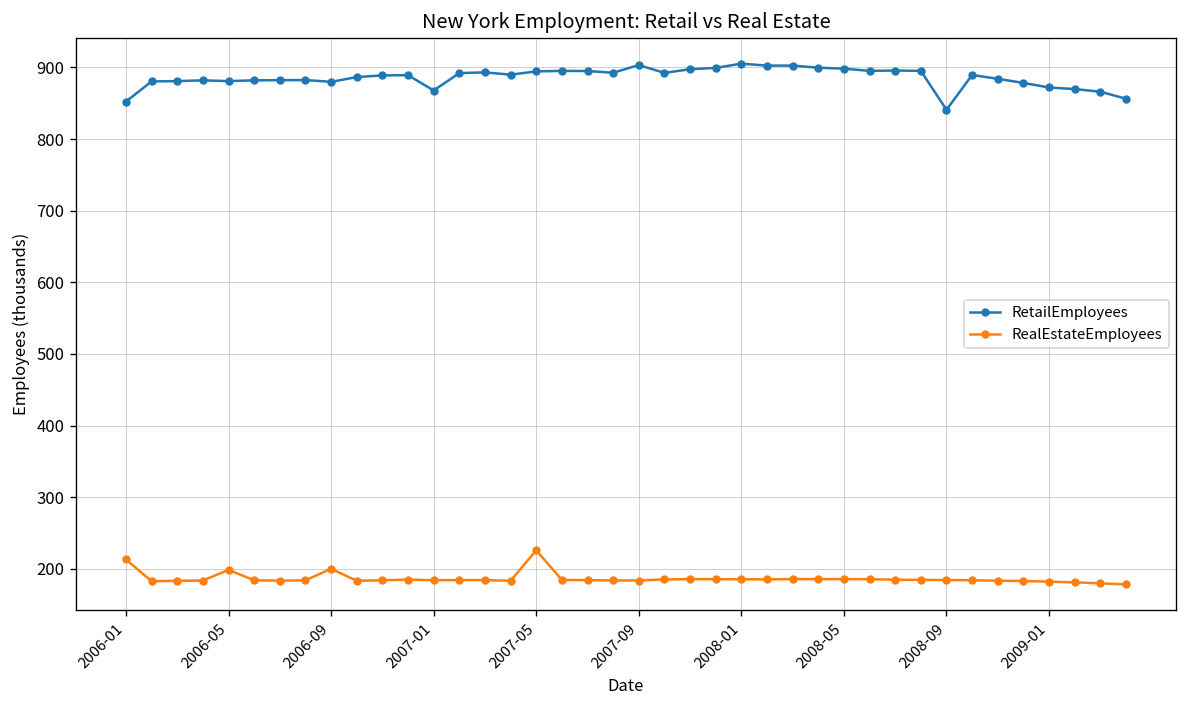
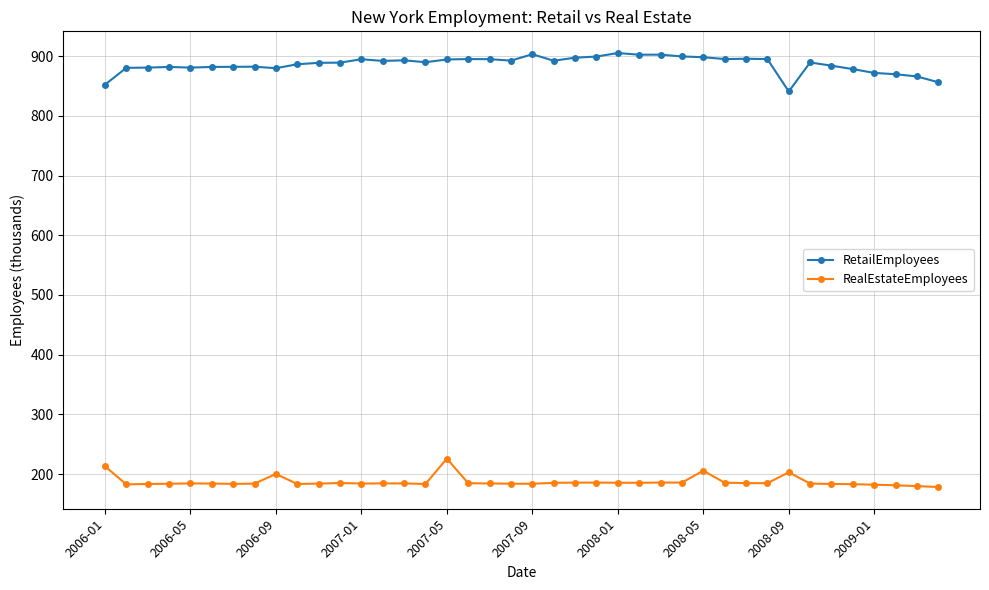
RealEstateEmployees, 2006-05: 200 -> 180
RetailEmployees, 2007-01: 870 -> 890
RealEstateEmployees, 2008-05: 190 -> 210
RealEstateEmployees, 2008-09: 180 -> 200
